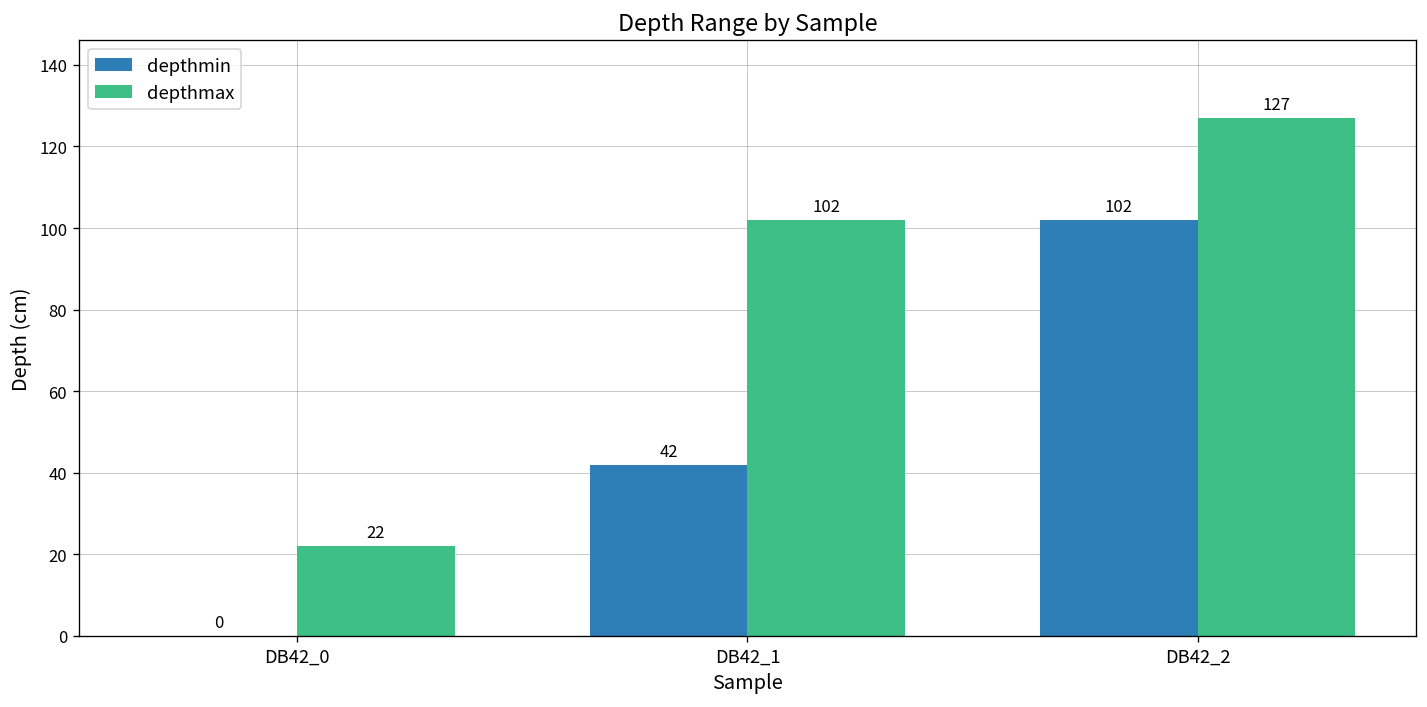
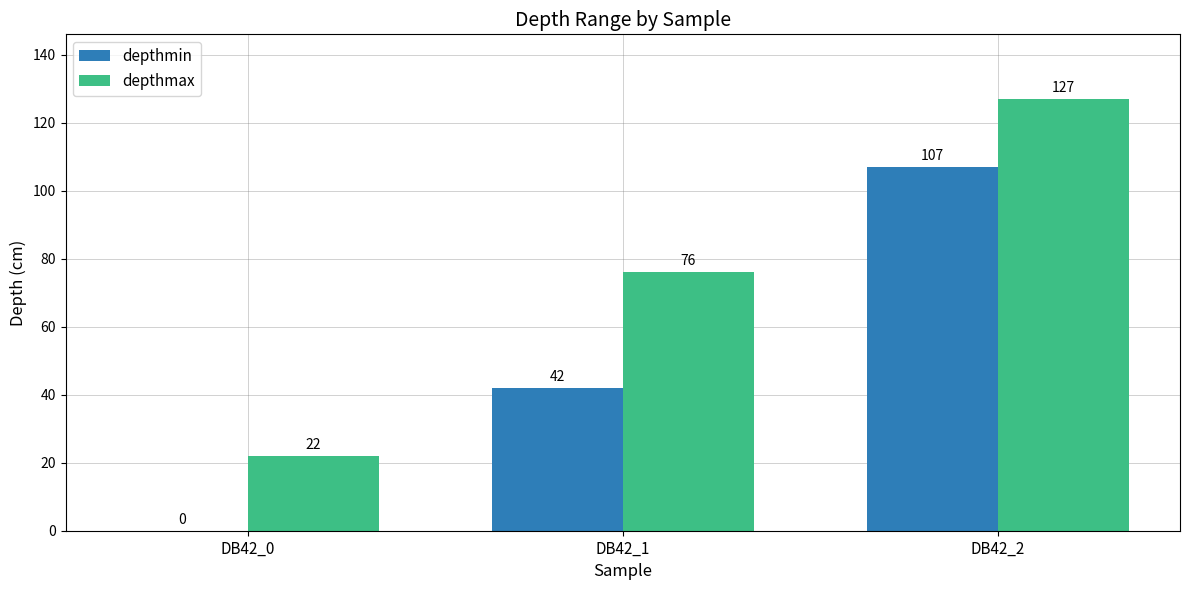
depthmax, DB42_1: 102 -> 76
depthmin, DB42_2: 102 -> 107
